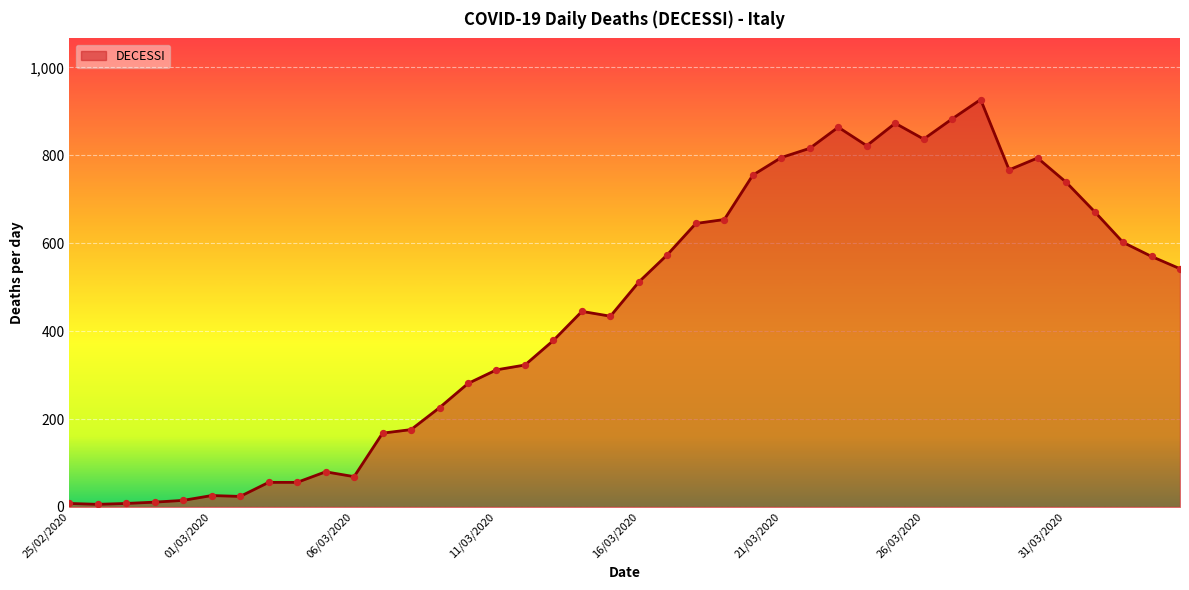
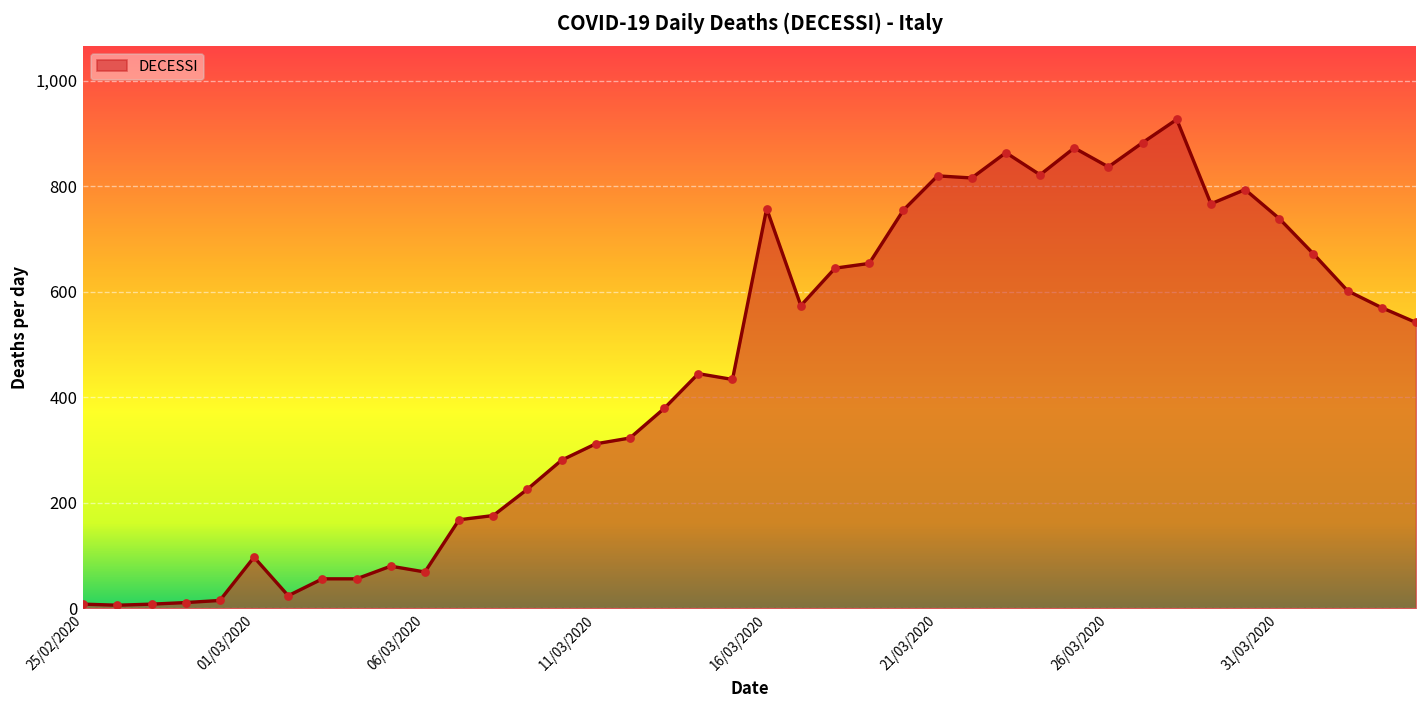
01/03/2020: 30 -> 100
16/03/2020: 510 -> 760
21/03/2020: 800 -> 820
